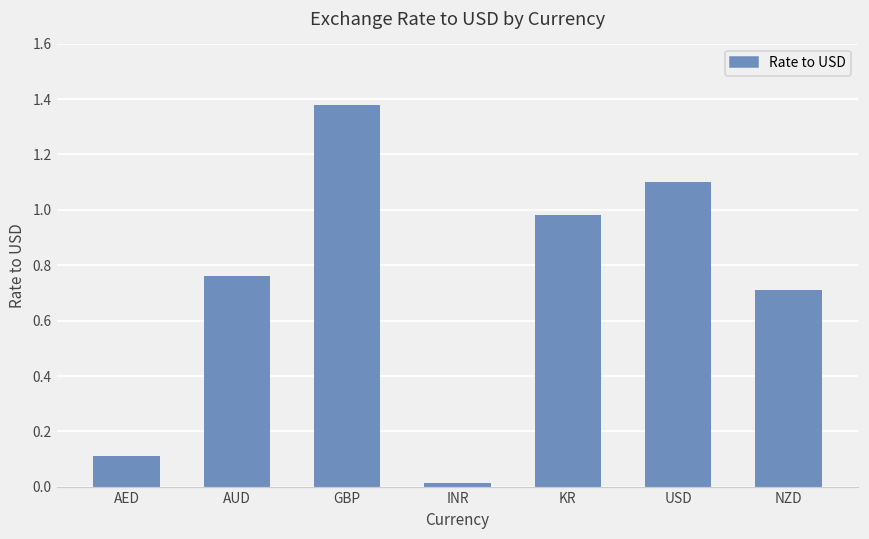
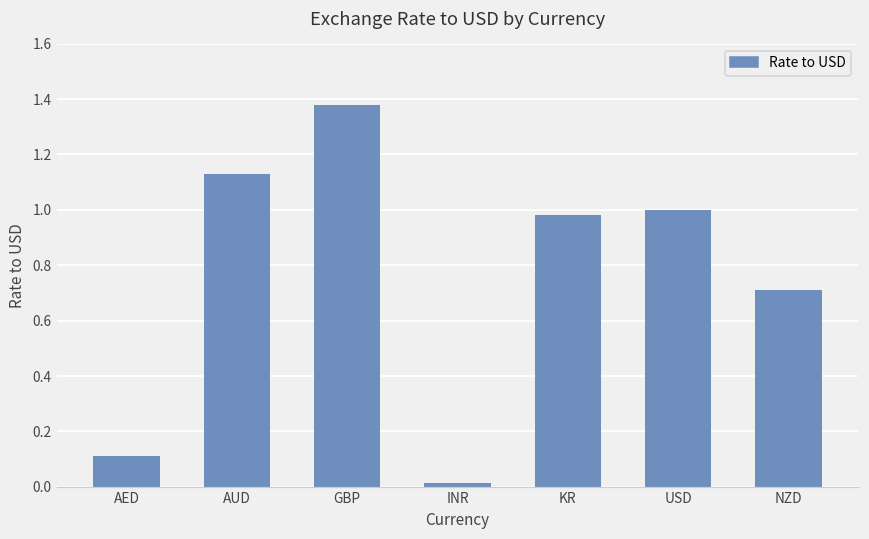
AUD: 0.76 -> 1.13
USD: 1.1 -> 1.0
